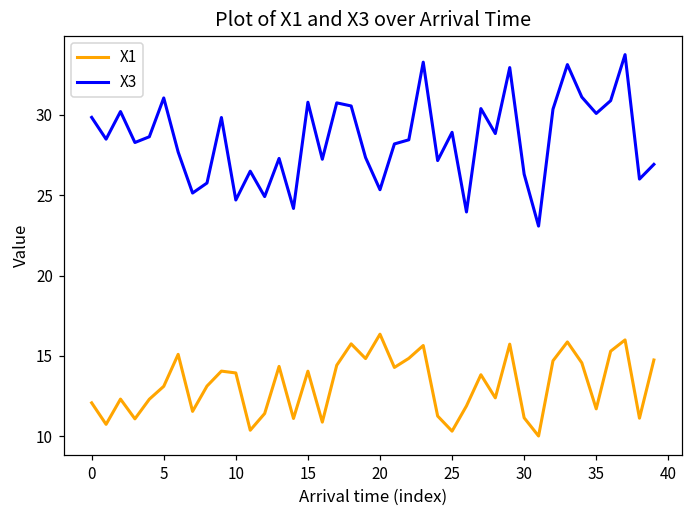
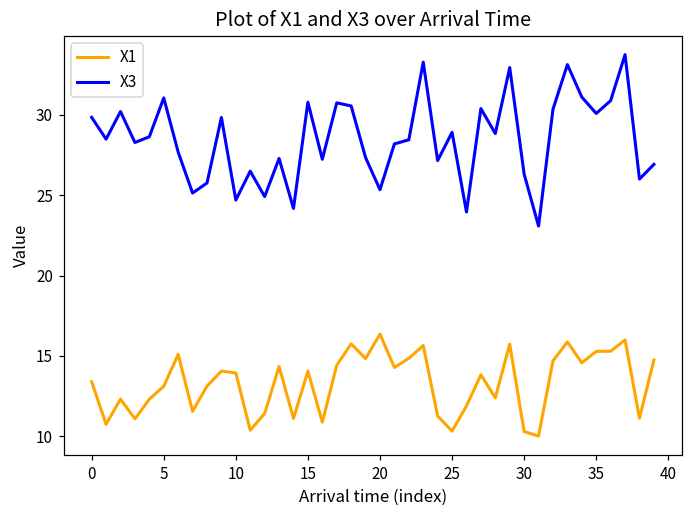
X1, 0: 12.1 -> 13.4
X1, 30: 11.2 -> 10.3
X1, 35: 11.7 -> 15.3
